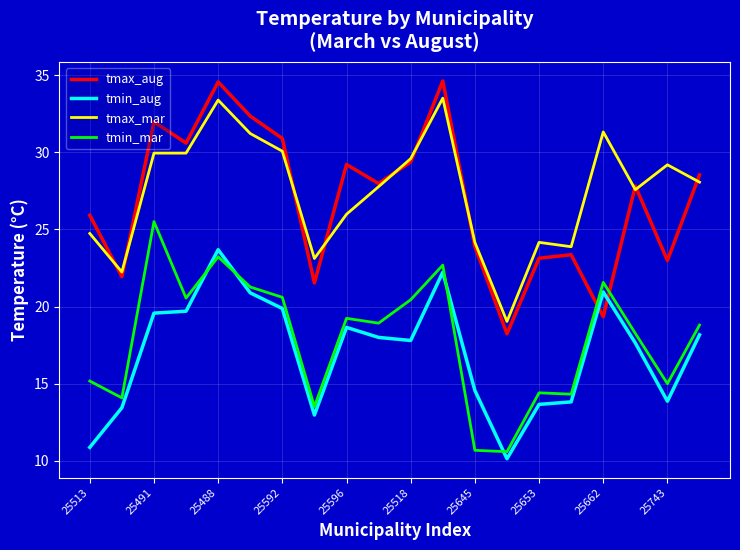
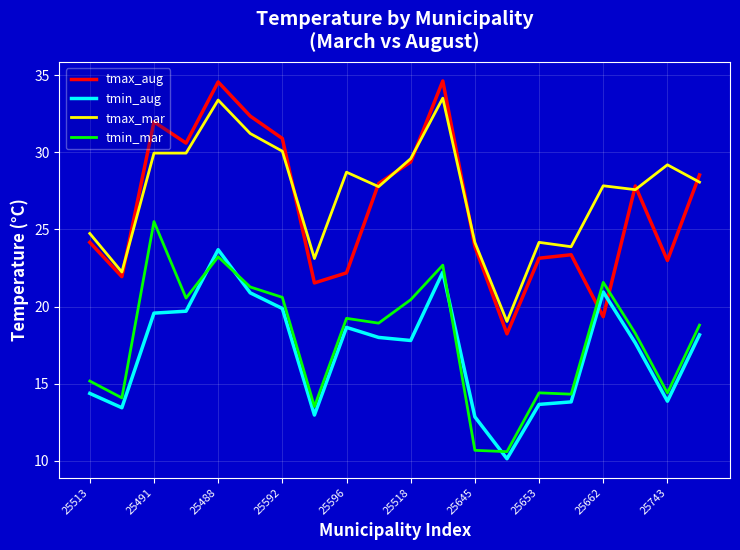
tmax_aug, 25513: 25.9 -> 24.2
tmin_aug, 25513: 10.9 -> 14.4
tmax_aug, 25596: 29.2 -> 22.2
tmax_mar, 25596: 26.0 -> 28.7
tmin_aug, 25645: 14.6 -> 12.9
tmax_mar, 25662: 31.3 -> 27.8
tmin_mar, 25743: 15.0 -> 14.4
